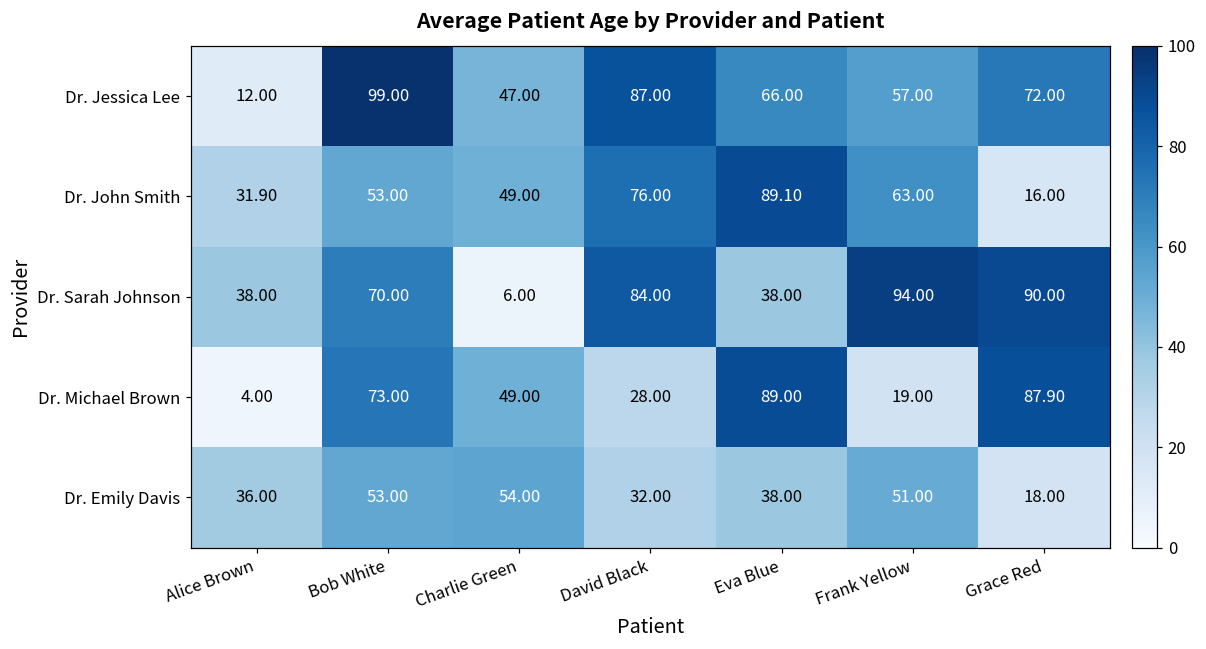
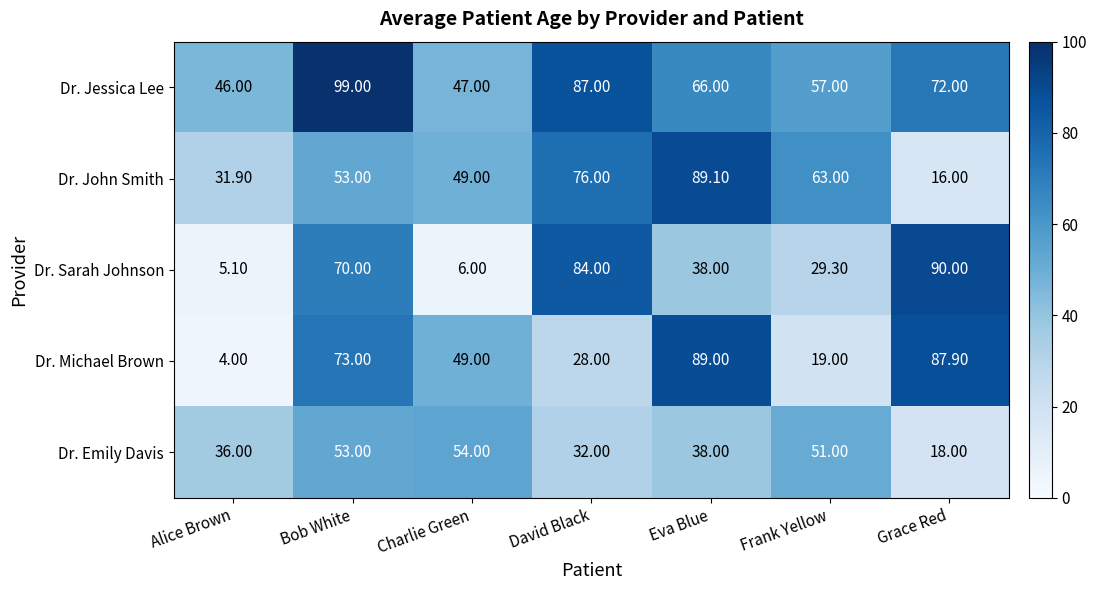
Dr. Jessica Lee, Alice Brown: 12.00 -> 46.00
Dr. Sarah Johnson, Alice Brown: 38.00 -> 5.10
Dr. Sarah Johnson, Frank Yellow: 94.00 -> 29.30
